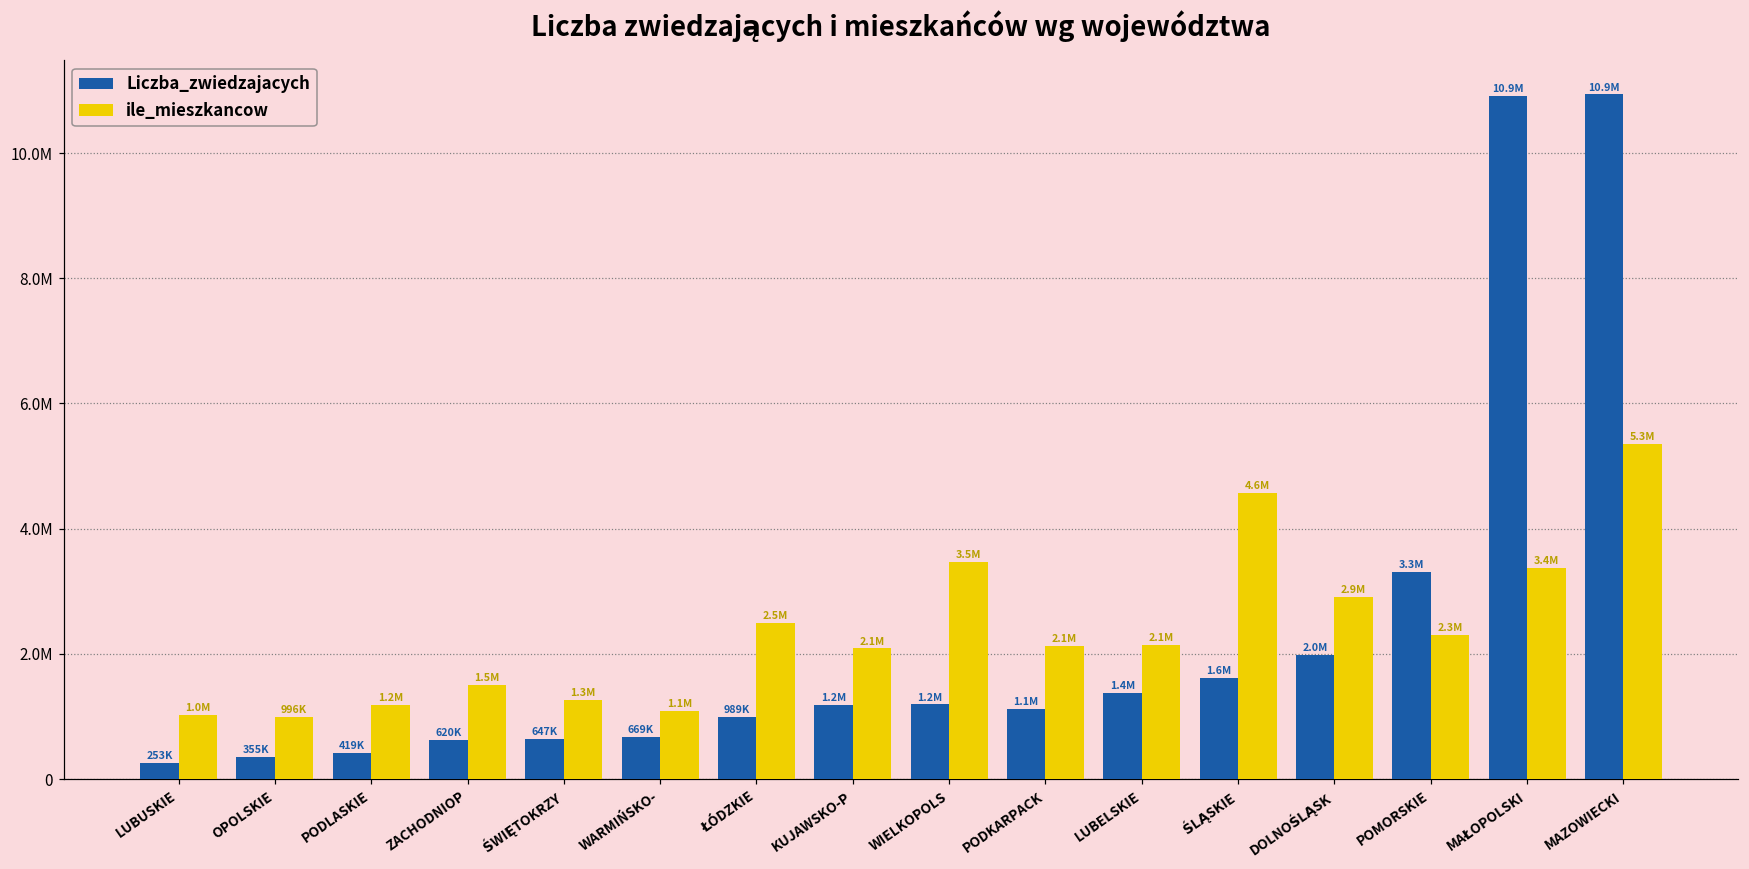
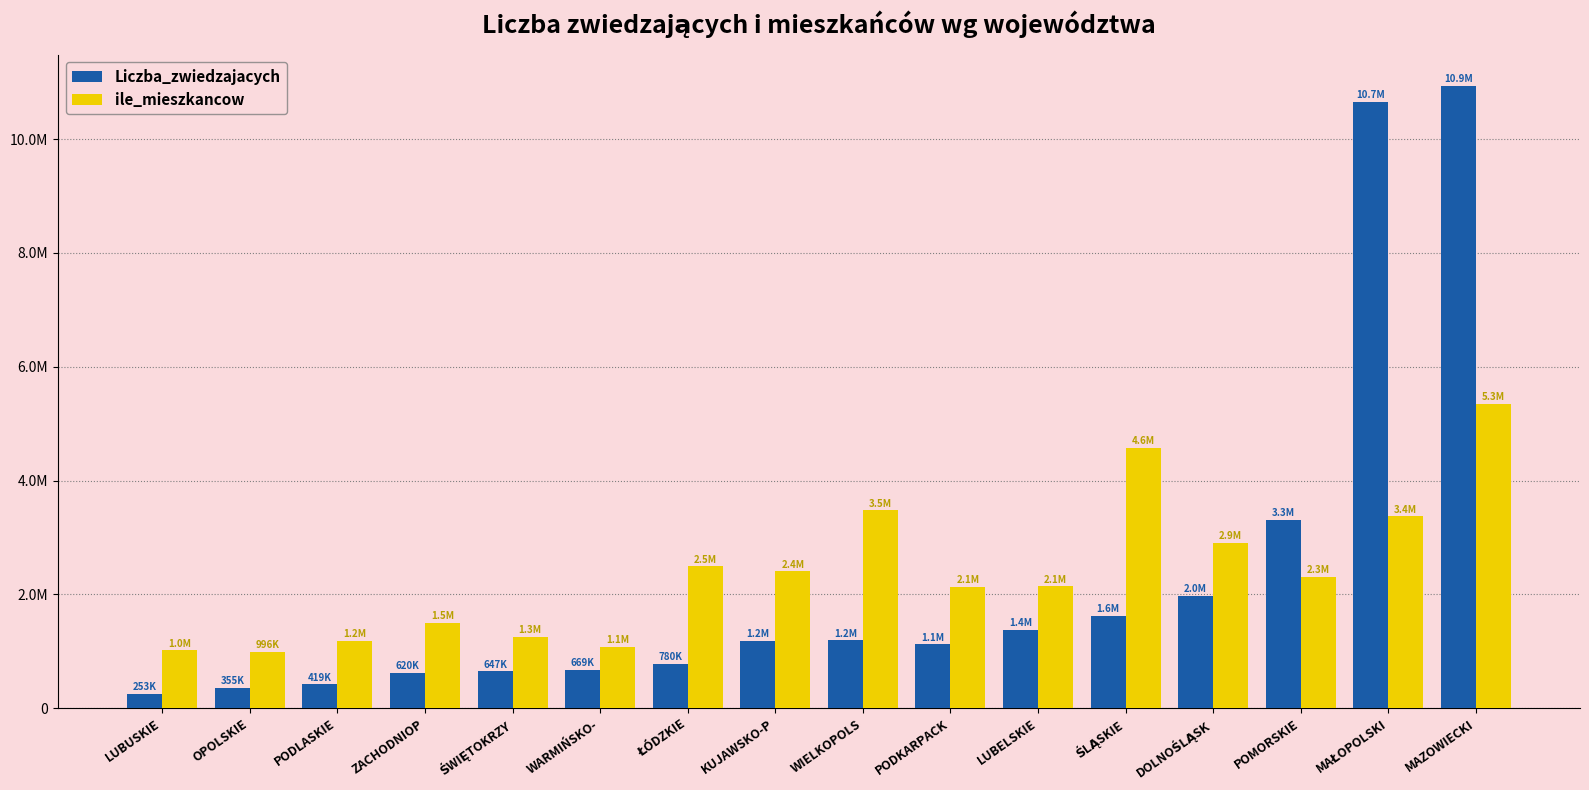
Liczba_zwiedzajacych, ŁÓDZKIE: 989K -> 780K
ile_mieszkancow, KUJAWSKO-P: 2.1M -> 2.4M
Liczba_zwiedzajacych, MAŁOPOLSKI: 10.9M -> 10.7M
